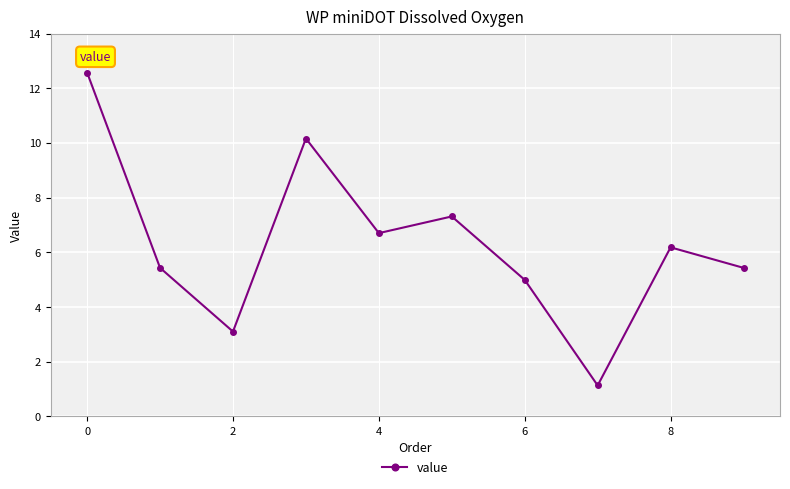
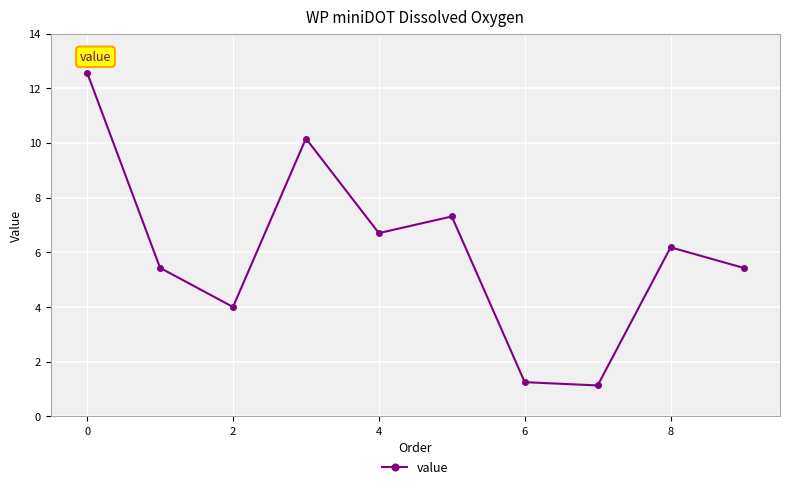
2: 3.1 -> 4.0
6: 5.0 -> 1.3
